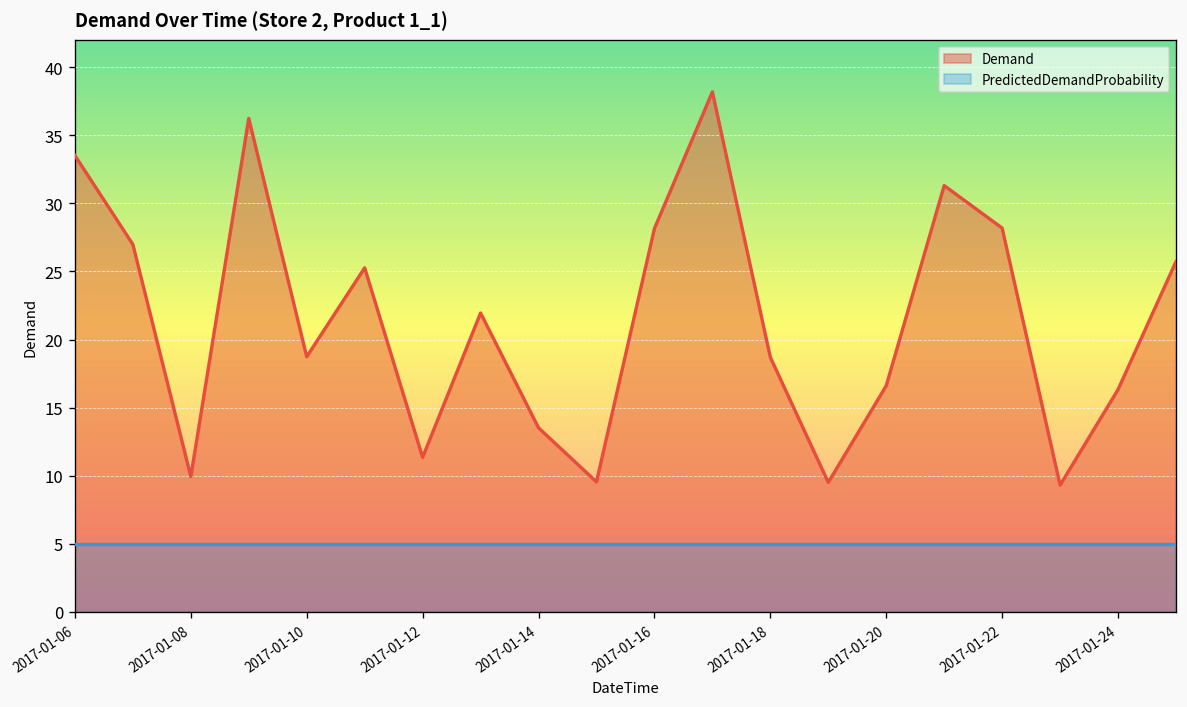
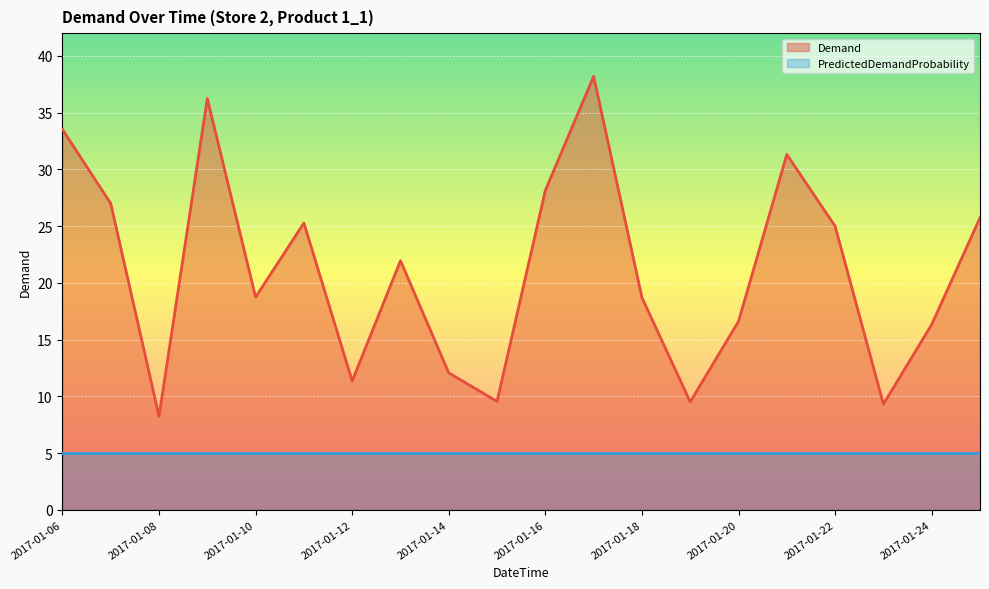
Demand, 2017-01-08: 9.9 -> 8.2
Demand, 2017-01-14: 13.5 -> 12.1
Demand, 2017-01-22: 28.2 -> 25.0
